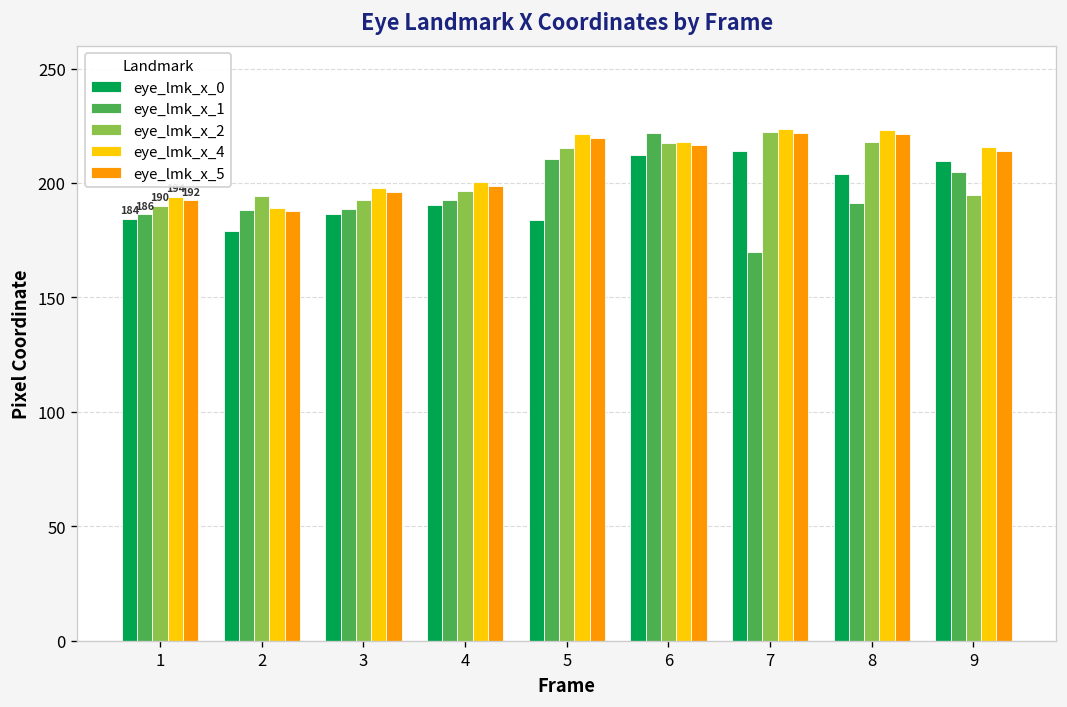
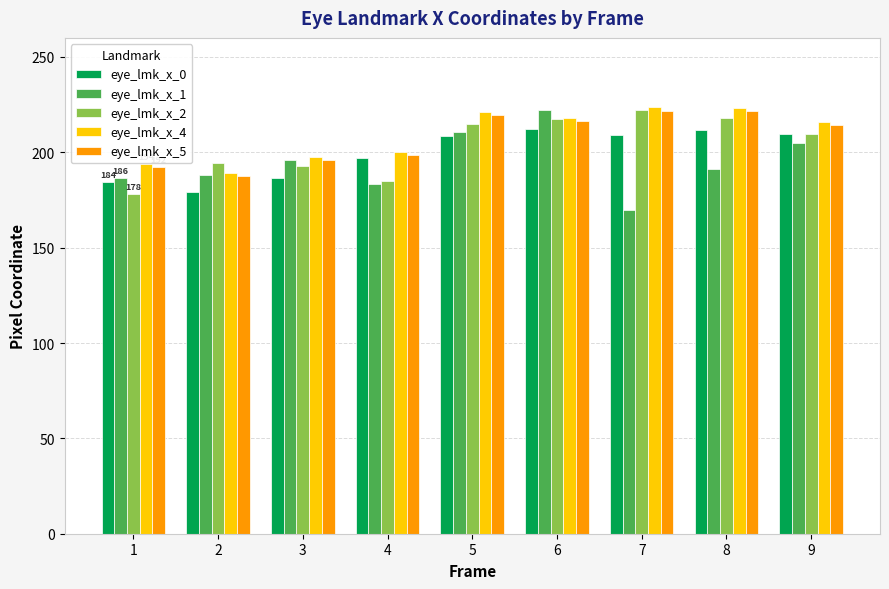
eye_lmk_x_2, 1: 190 -> 178
eye_lmk_x_1, 3: 189 -> 196
eye_lmk_x_0, 4: 191 -> 197
eye_lmk_x_1, 4: 193 -> 183
eye_lmk_x_2, 4: 196 -> 185
eye_lmk_x_0, 5: 184 -> 209
eye_lmk_x_0, 7: 214 -> 209
eye_lmk_x_0, 8: 204 -> 212
eye_lmk_x_2, 9: 195 -> 210
